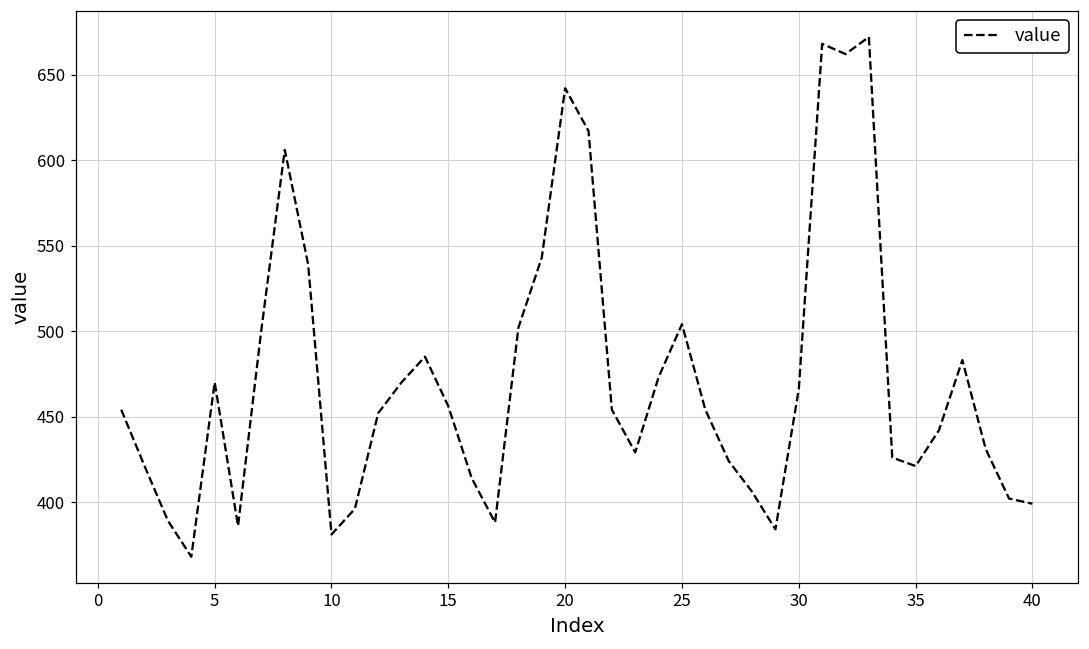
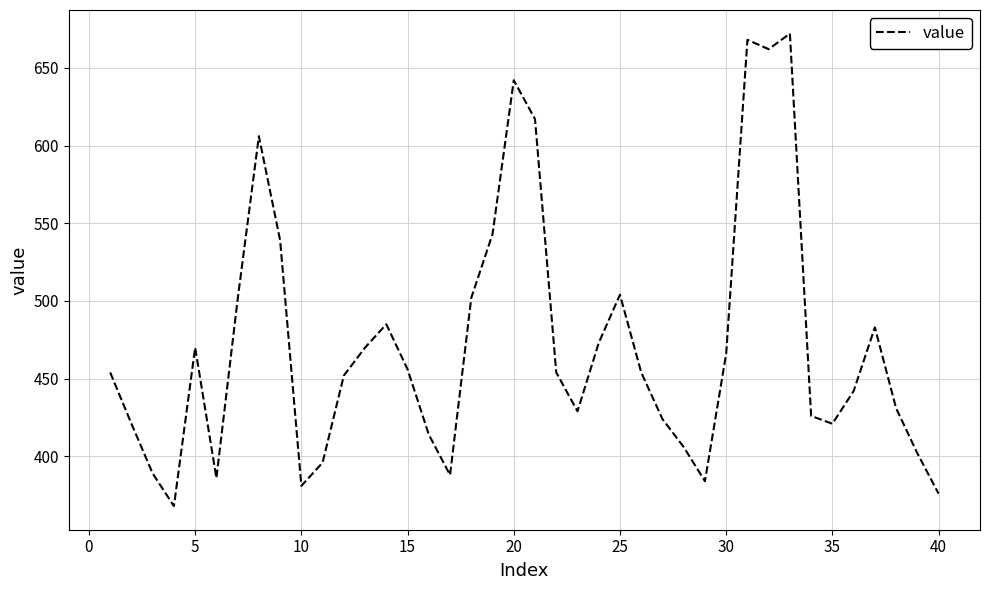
40: 399 -> 376
